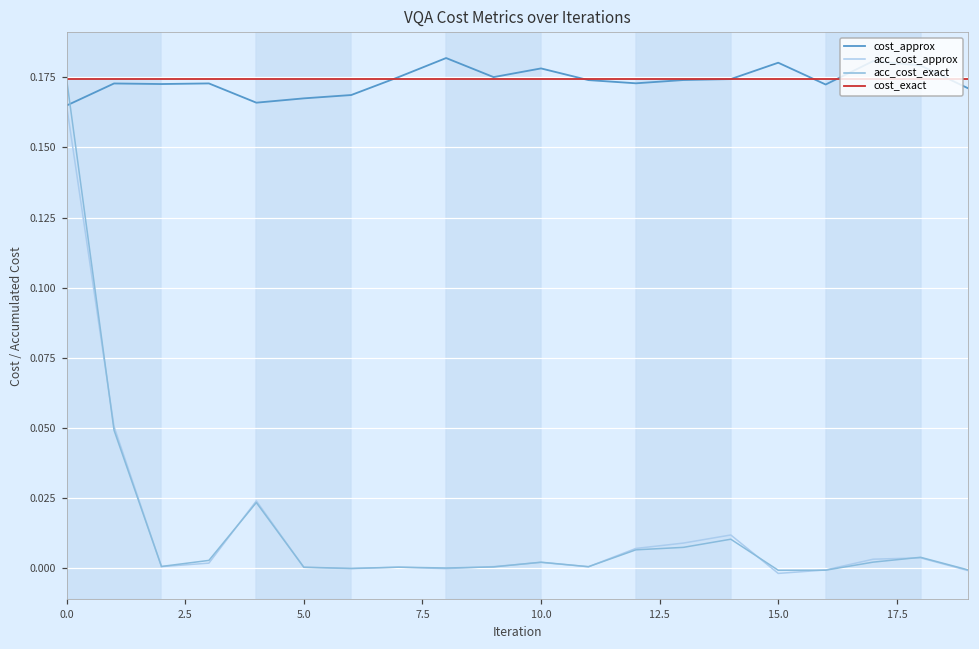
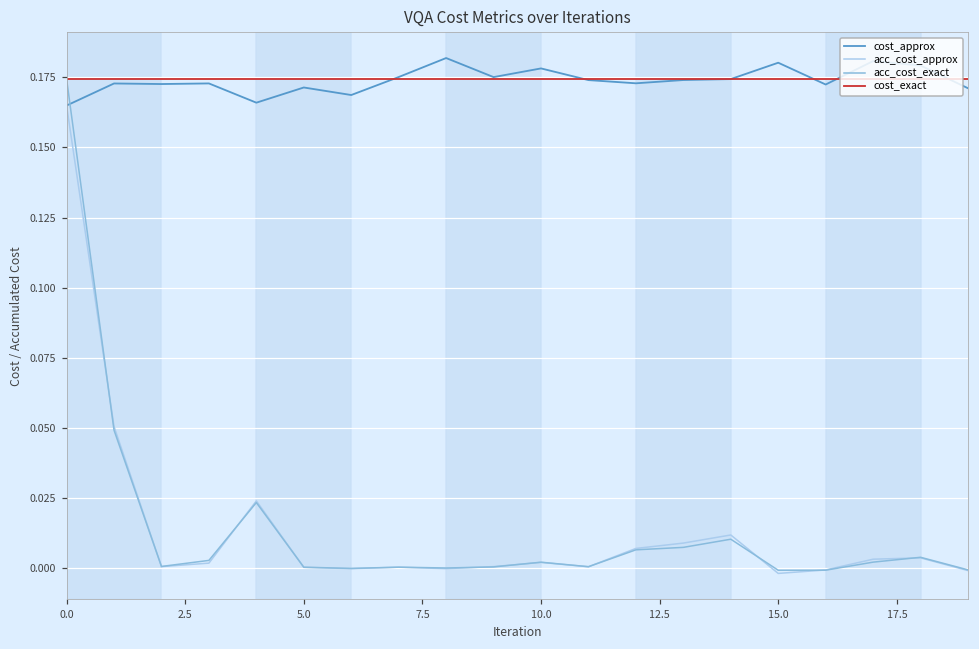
cost_approx, 5.0: 0.168 -> 0.171
